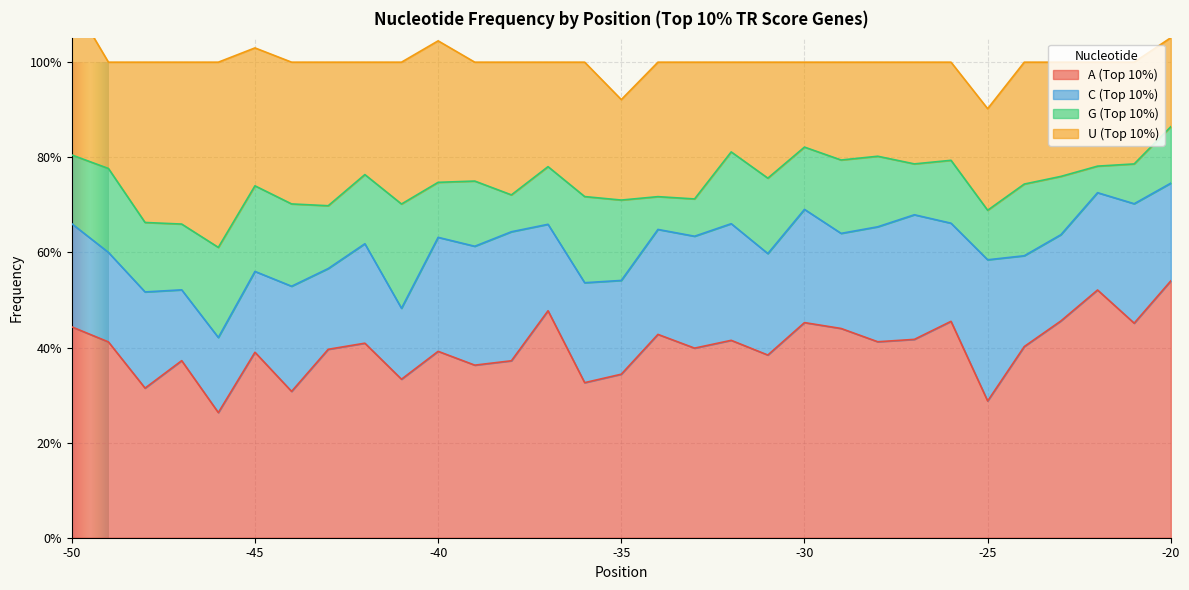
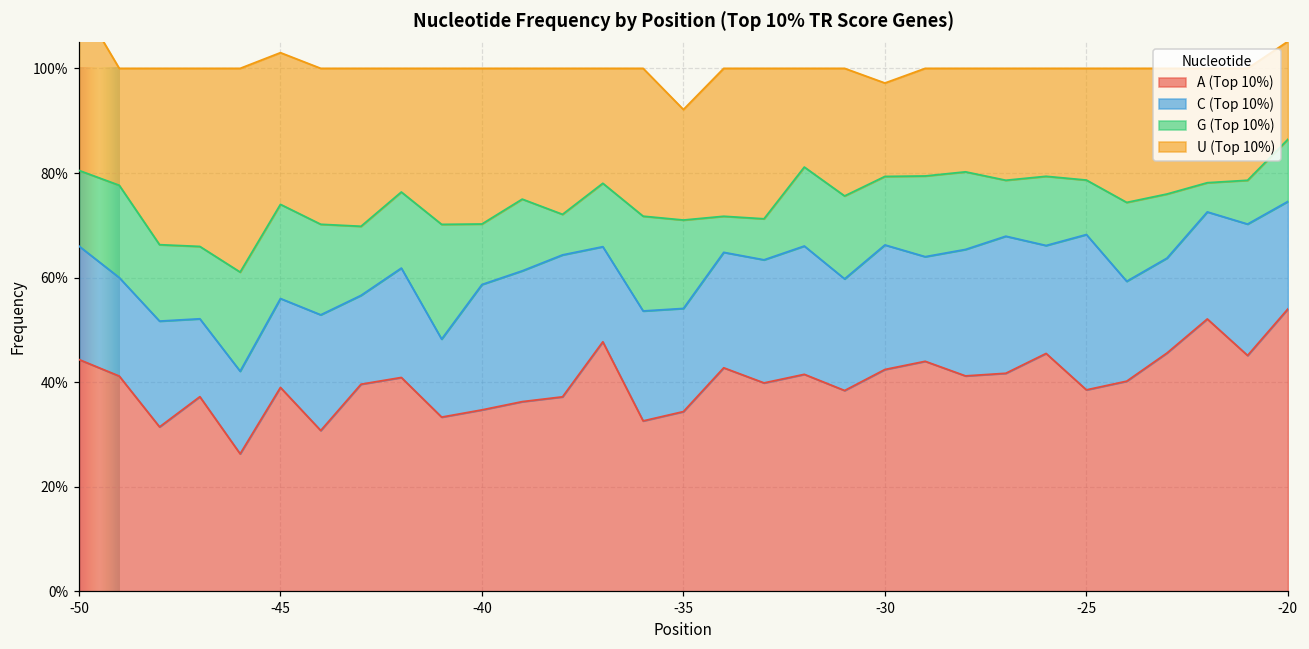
A (Top 10%), -40: 39% -> 35%
A (Top 10%), -30: 45% -> 42%
A (Top 10%), -25: 29% -> 39%
